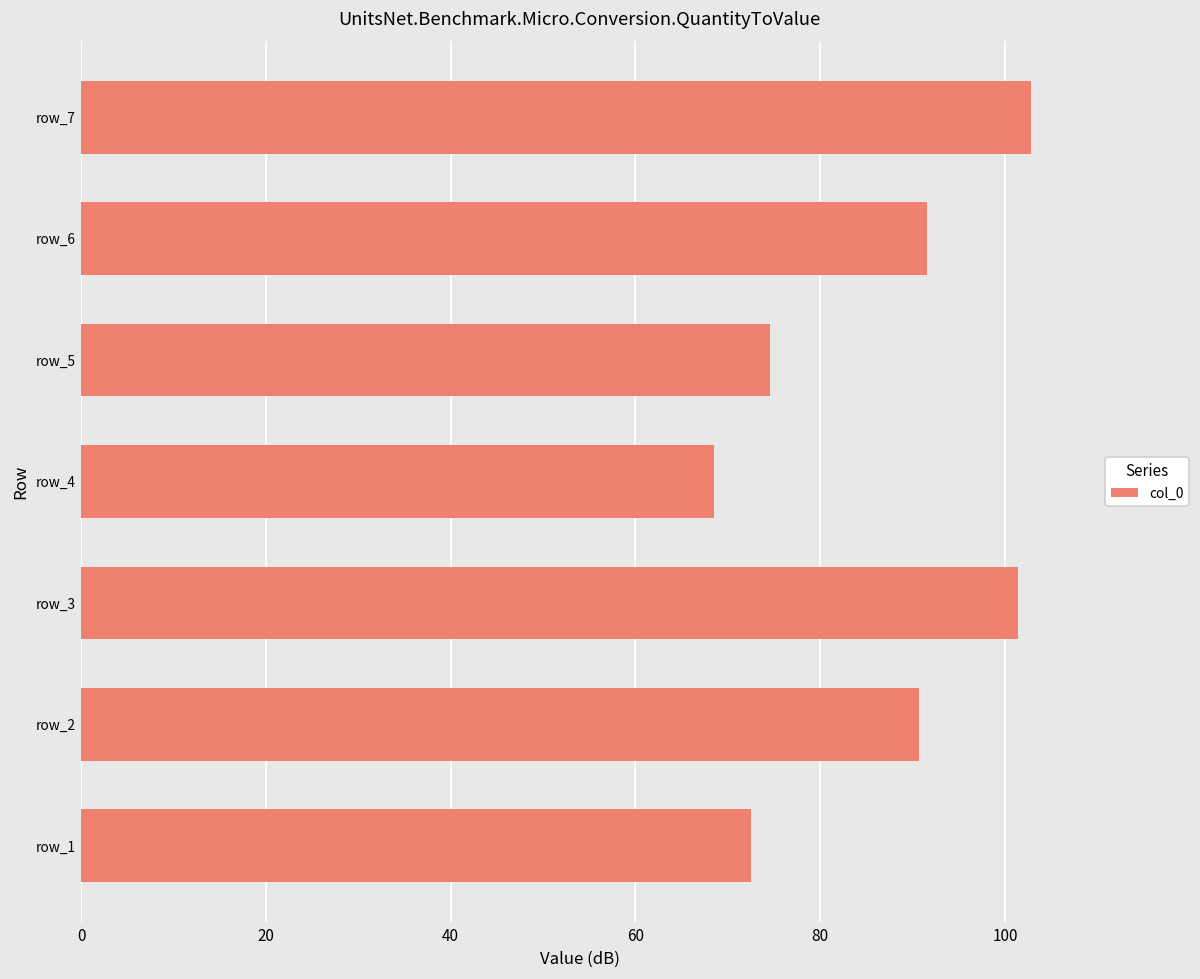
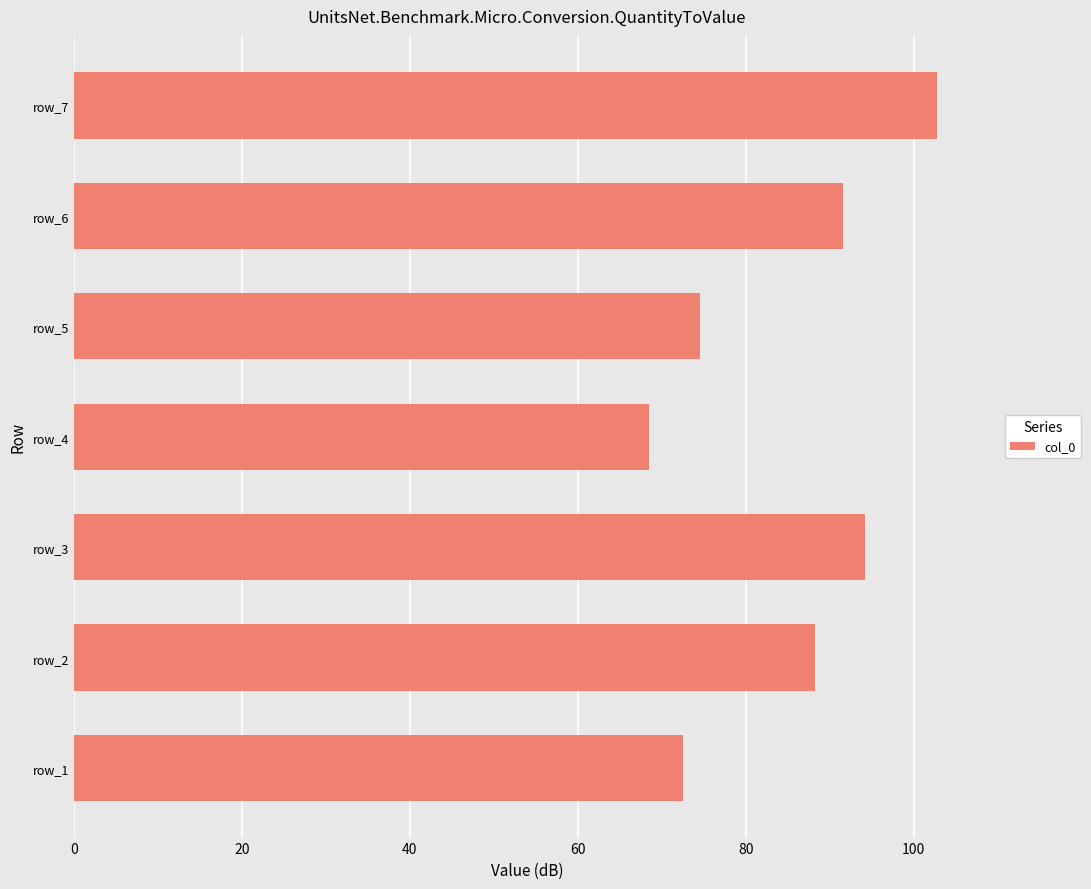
row_3: 101 -> 94
row_2: 91 -> 88
